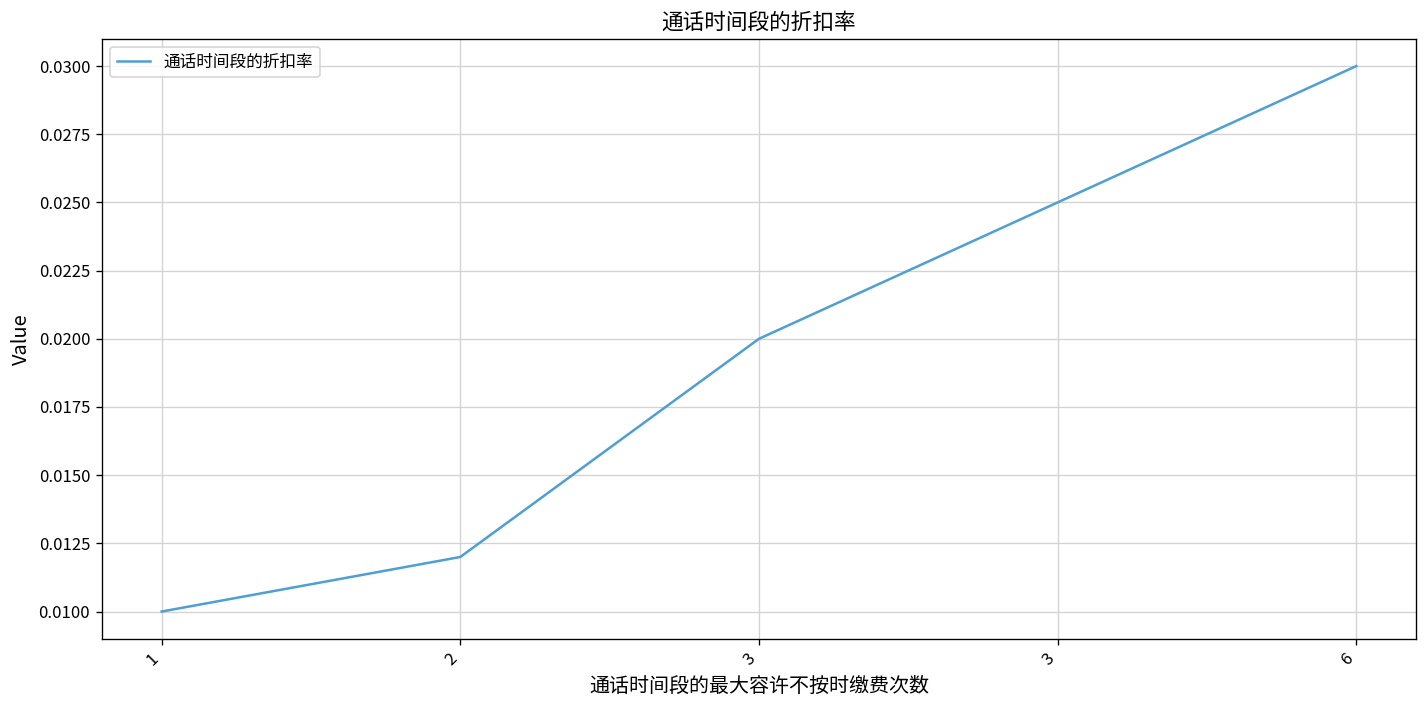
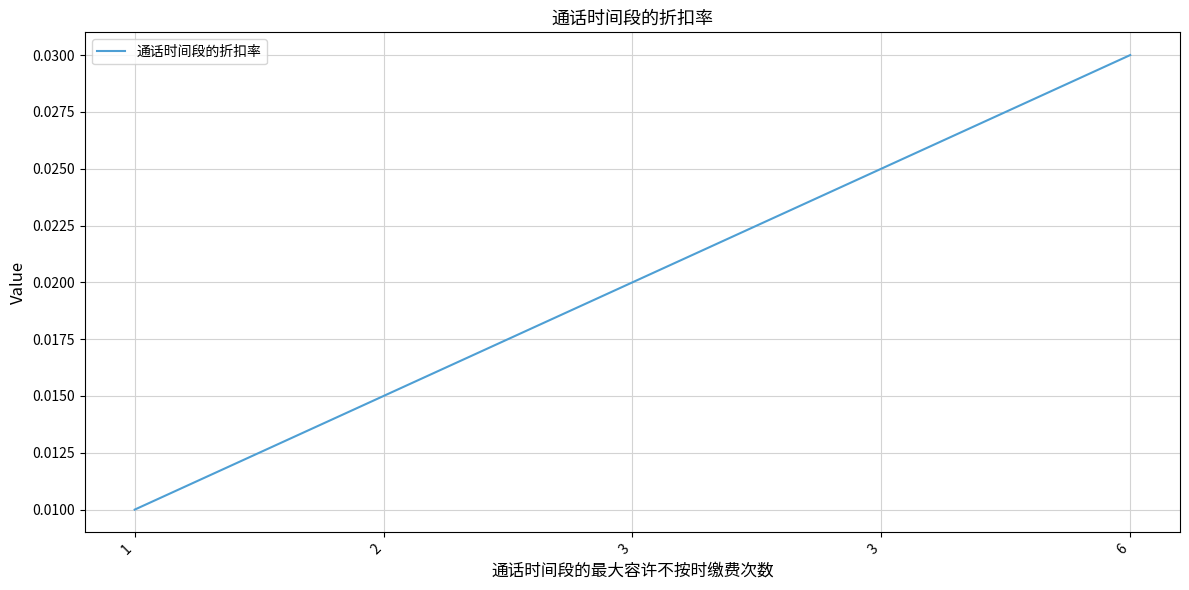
2: 0.012 -> 0.015
